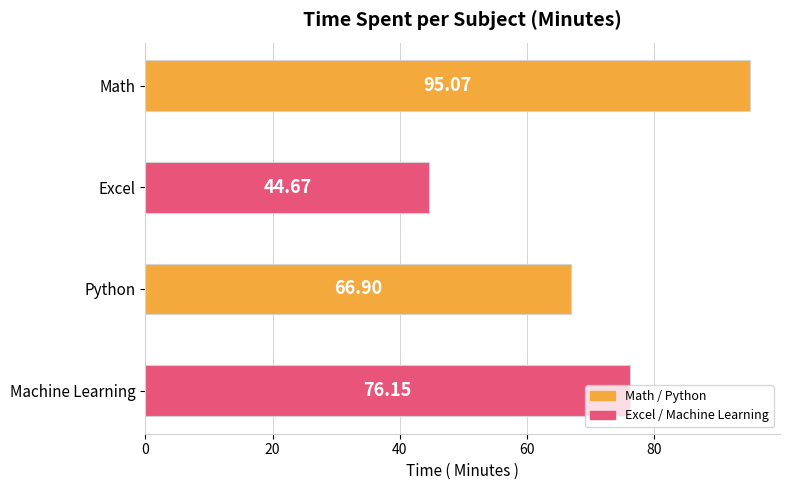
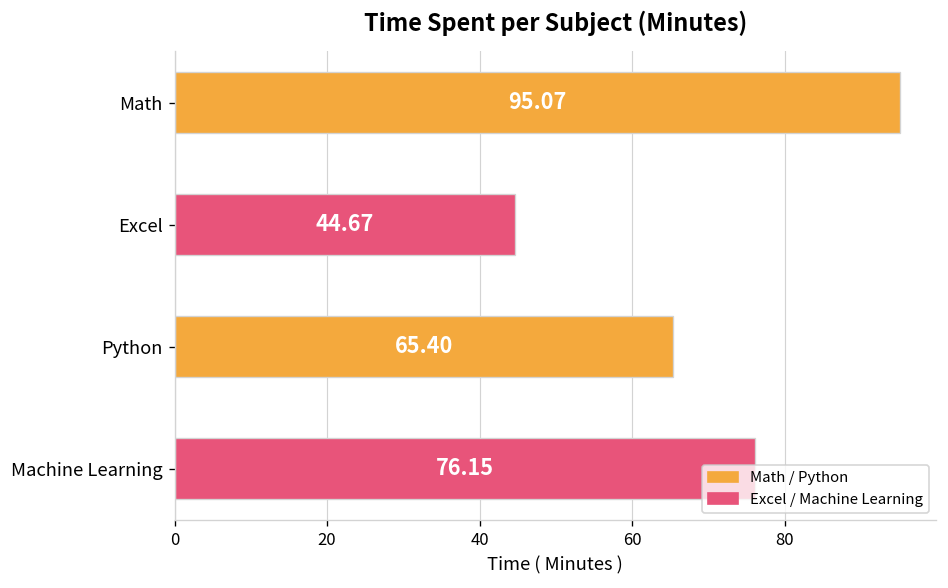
Python: 66.90 -> 65.40
